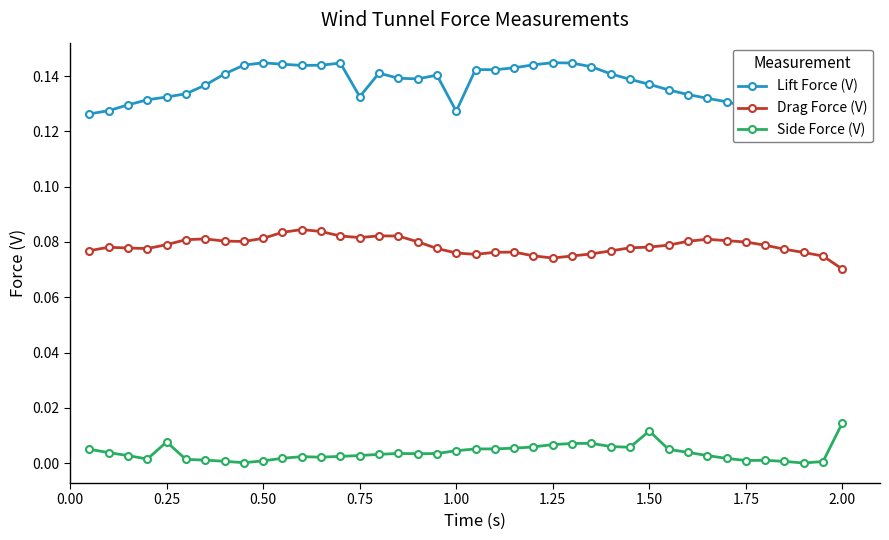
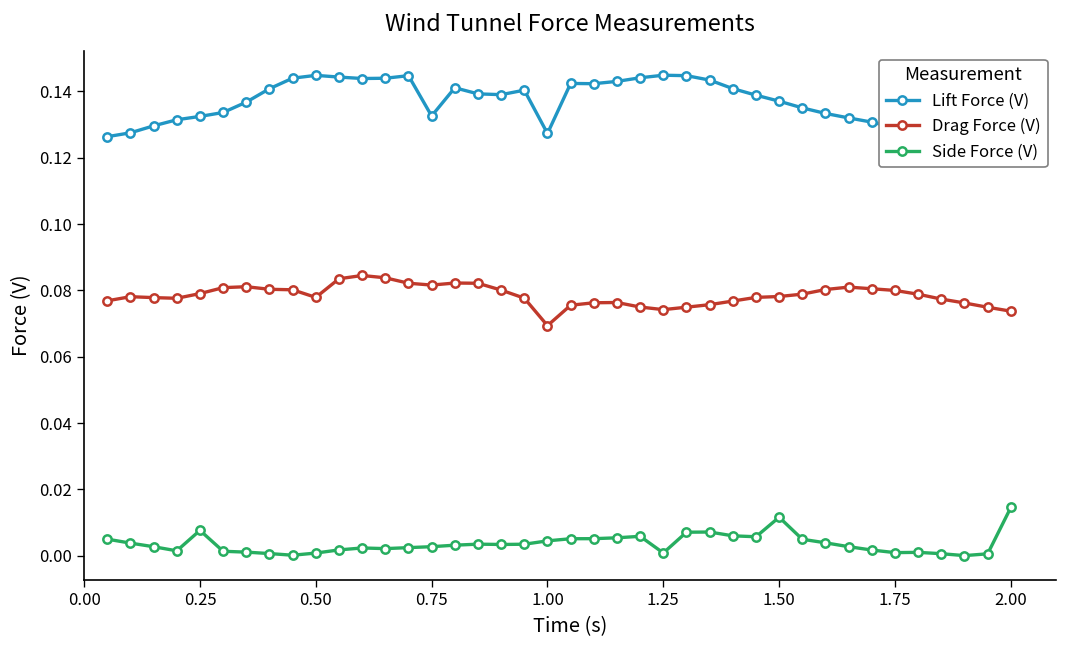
Drag Force (V), 0.50: 0.081 -> 0.078
Drag Force (V), 1.00: 0.076 -> 0.069
Side Force (V), 1.25: 0.007 -> 0.001
Drag Force (V), 2.00: 0.070 -> 0.074
